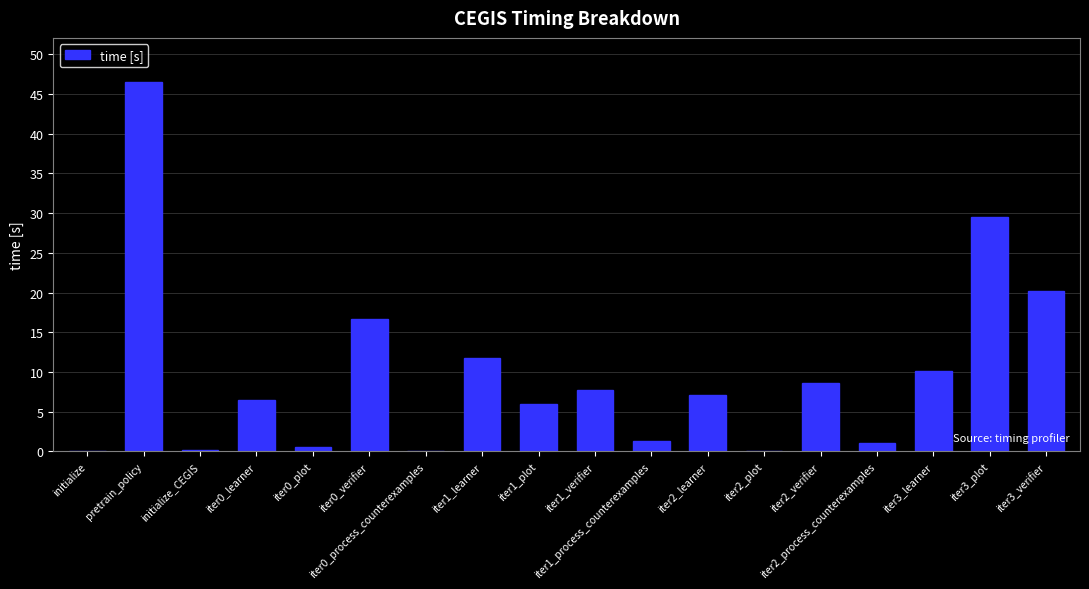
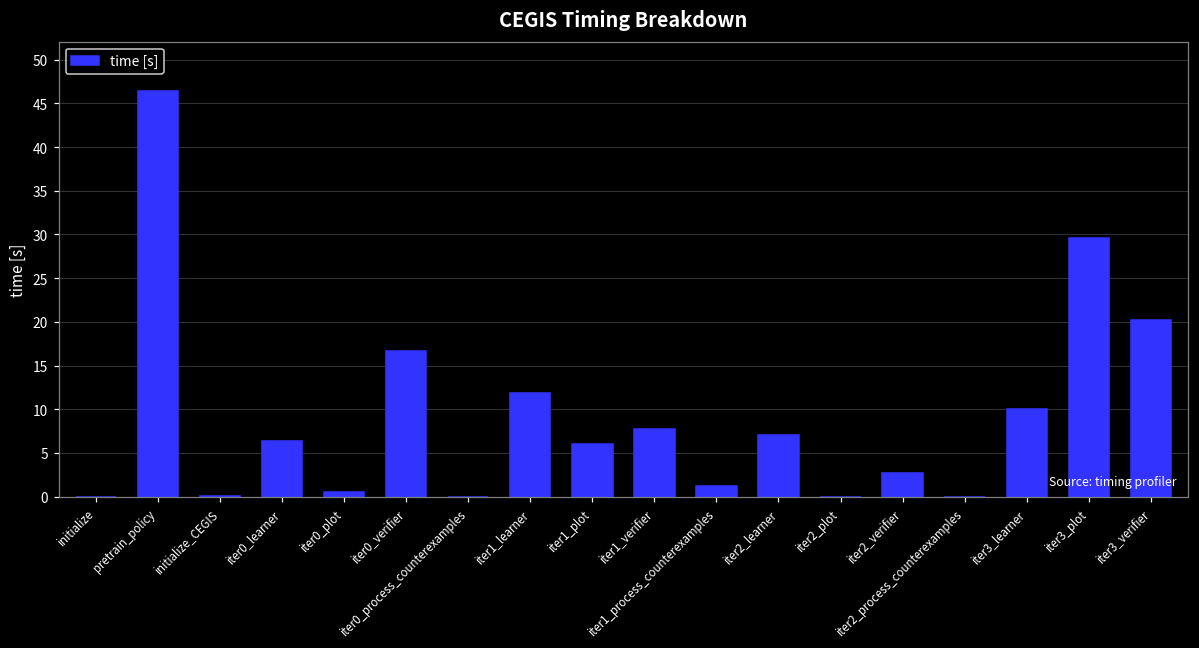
iter2_verifier: 9 -> 3
iter2_process_counterexamples: 1 -> 0
